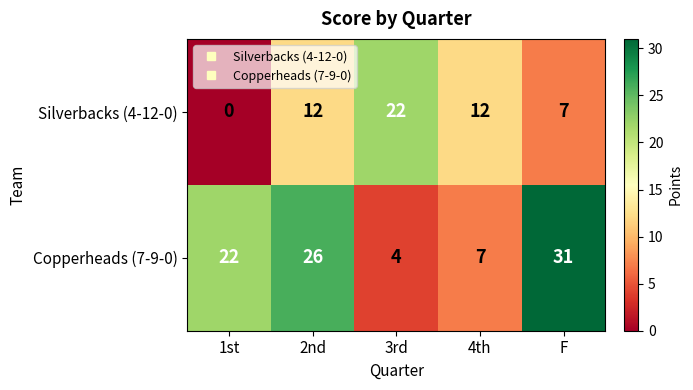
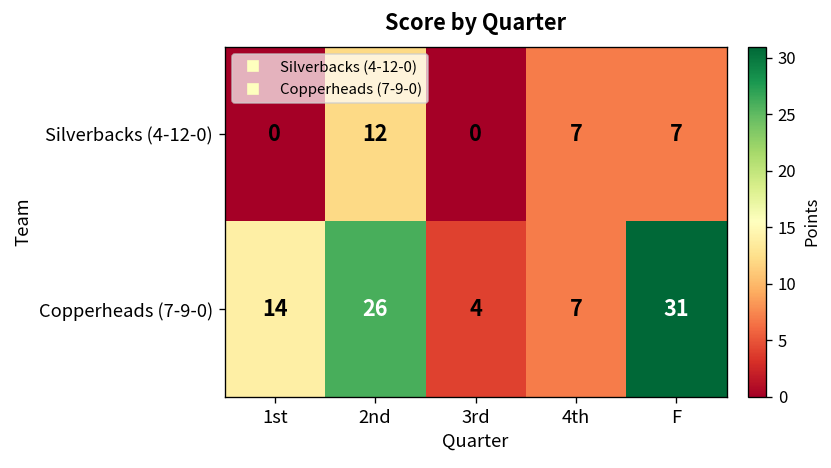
Silverbacks (4-12-0), 3rd: 22 -> 0
Silverbacks (4-12-0), 4th: 12 -> 7
Copperheads (7-9-0), 1st: 22 -> 14
